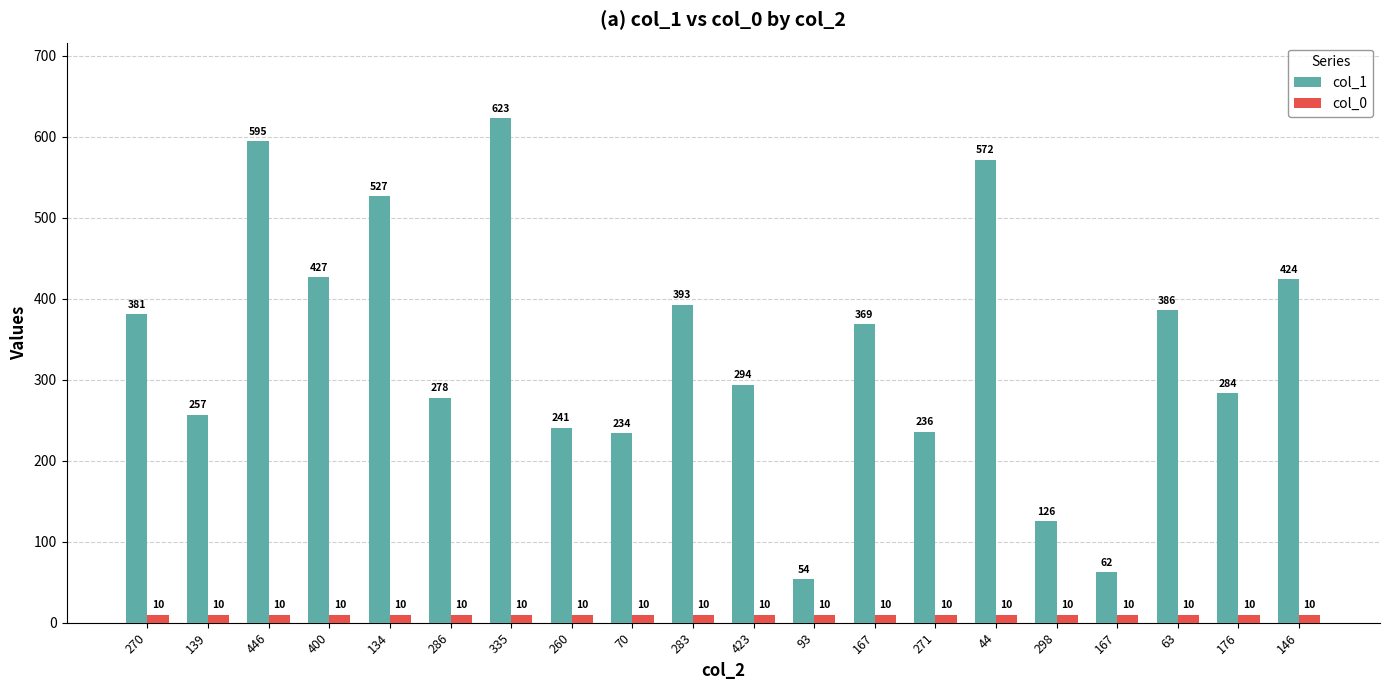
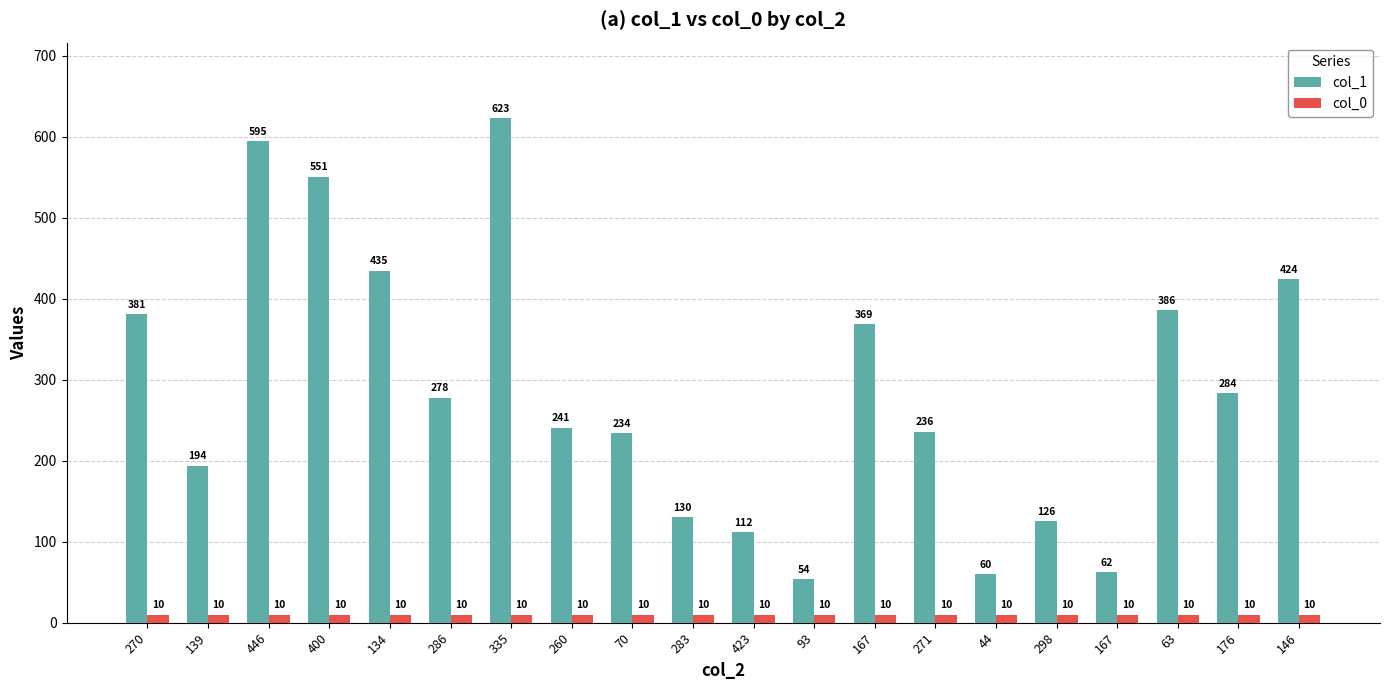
col_1, 139: 257 -> 194
col_1, 400: 427 -> 551
col_1, 134: 527 -> 435
col_1, 283: 393 -> 130
col_1, 423: 294 -> 112
col_1, 44: 572 -> 60
